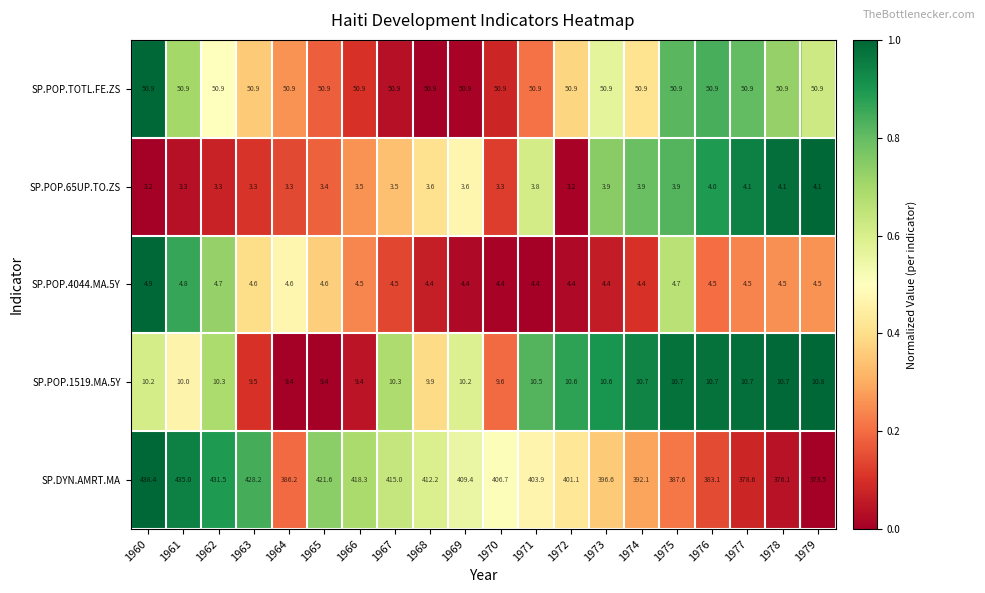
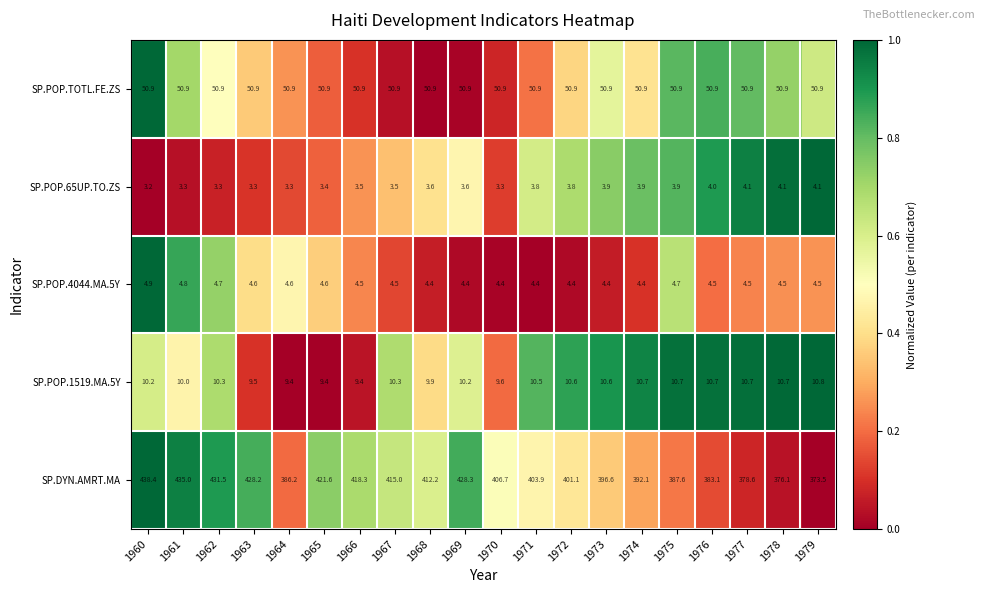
SP.POP.65UP.TO.ZS, 1972: 3.2 -> 3.8
SP.DYN.AMRT.MA, 1969: 409.4 -> 428.3
